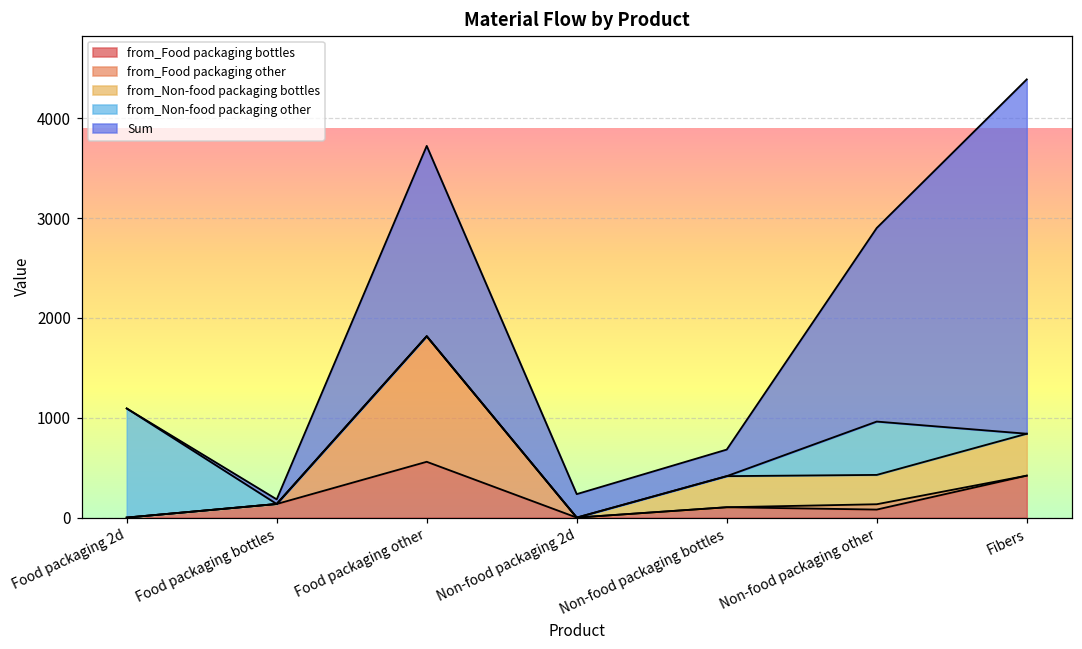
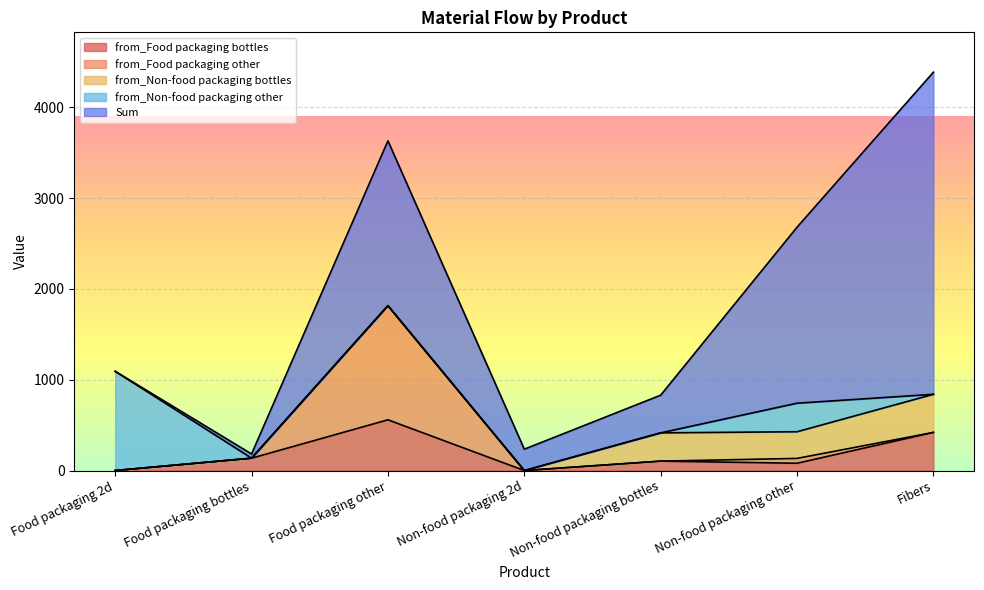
Sum, Food packaging other: 1900 -> 1800
Sum, Non-food packaging bottles: 300 -> 400
from_Non-food packaging other, Non-food packaging other: 500 -> 300
